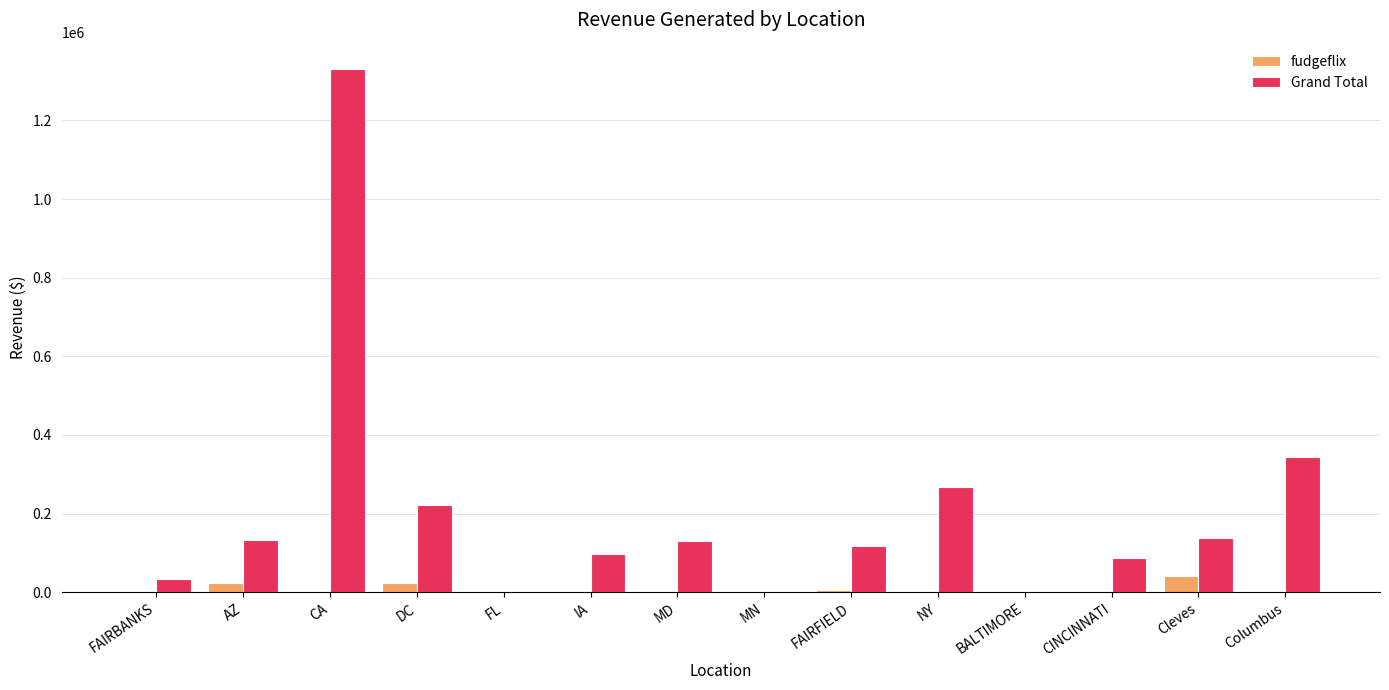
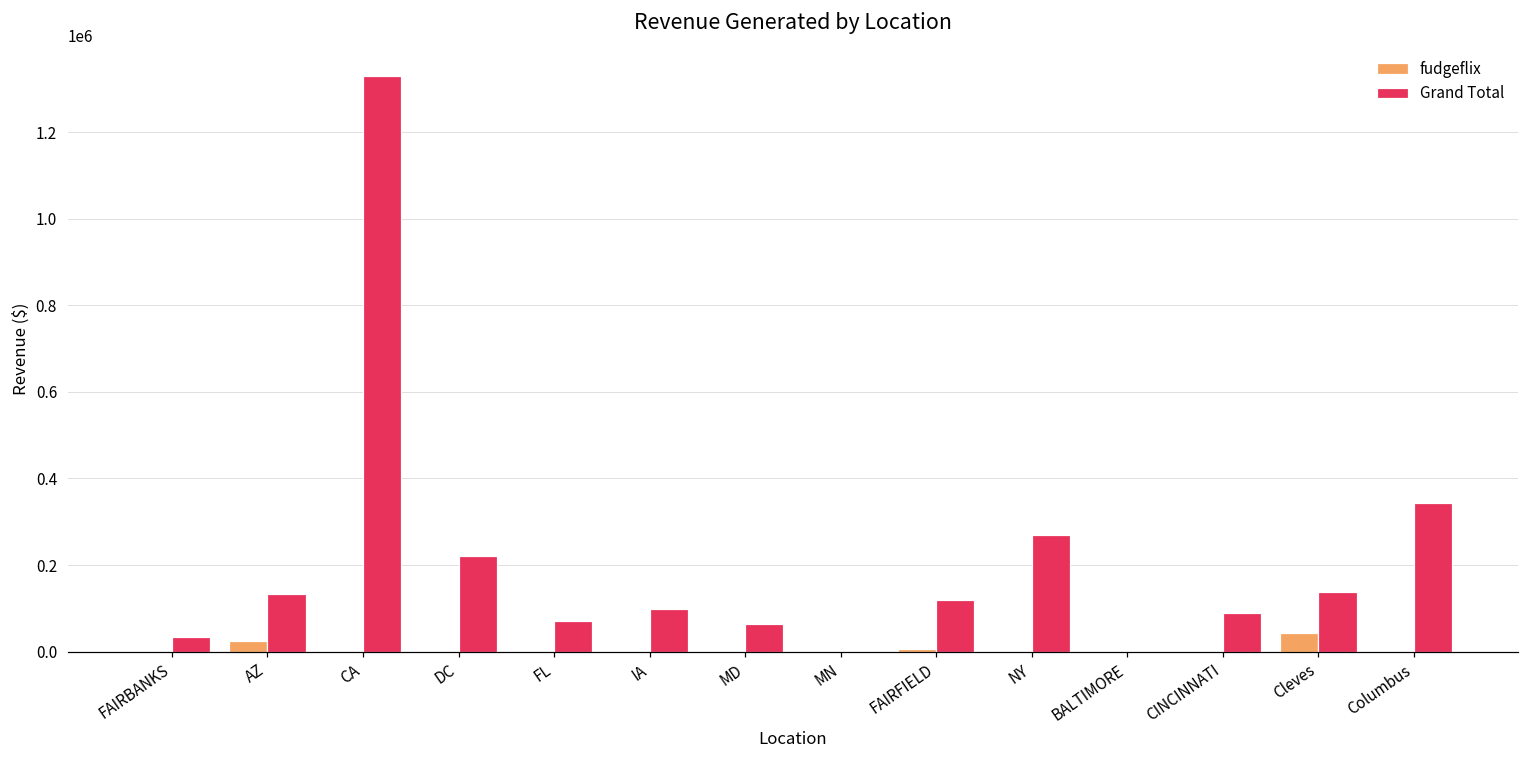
fudgeflix, DC: 20000 -> 0
Grand Total, FL: 0 -> 70000
Grand Total, MD: 130000 -> 60000
